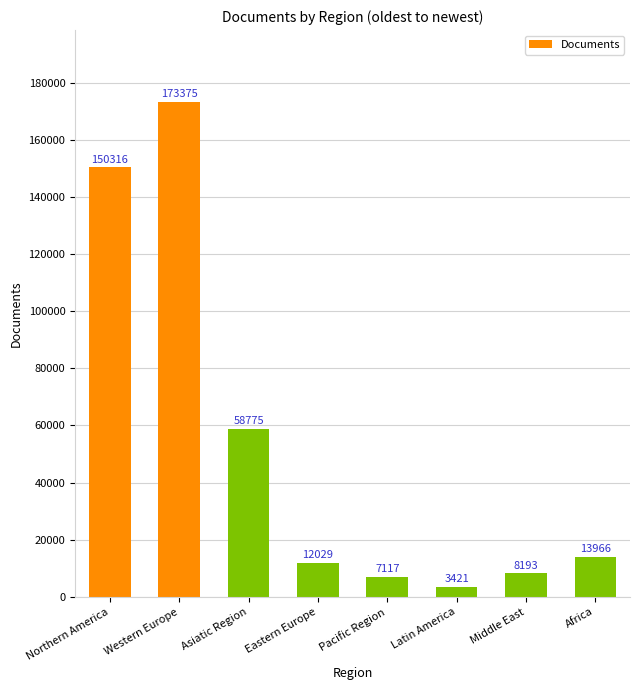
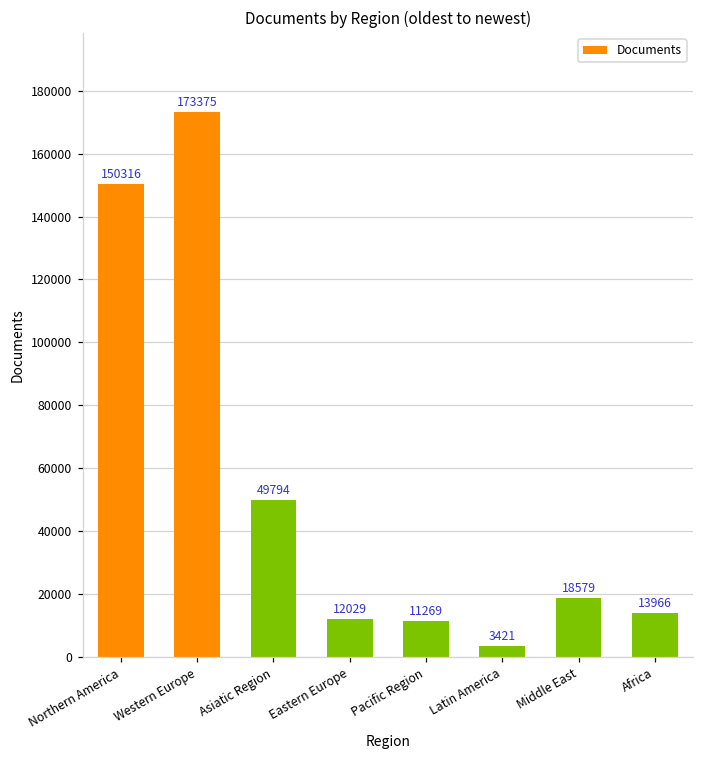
Asiatic Region: 58775 -> 49794
Pacific Region: 7117 -> 11269
Middle East: 8193 -> 18579
